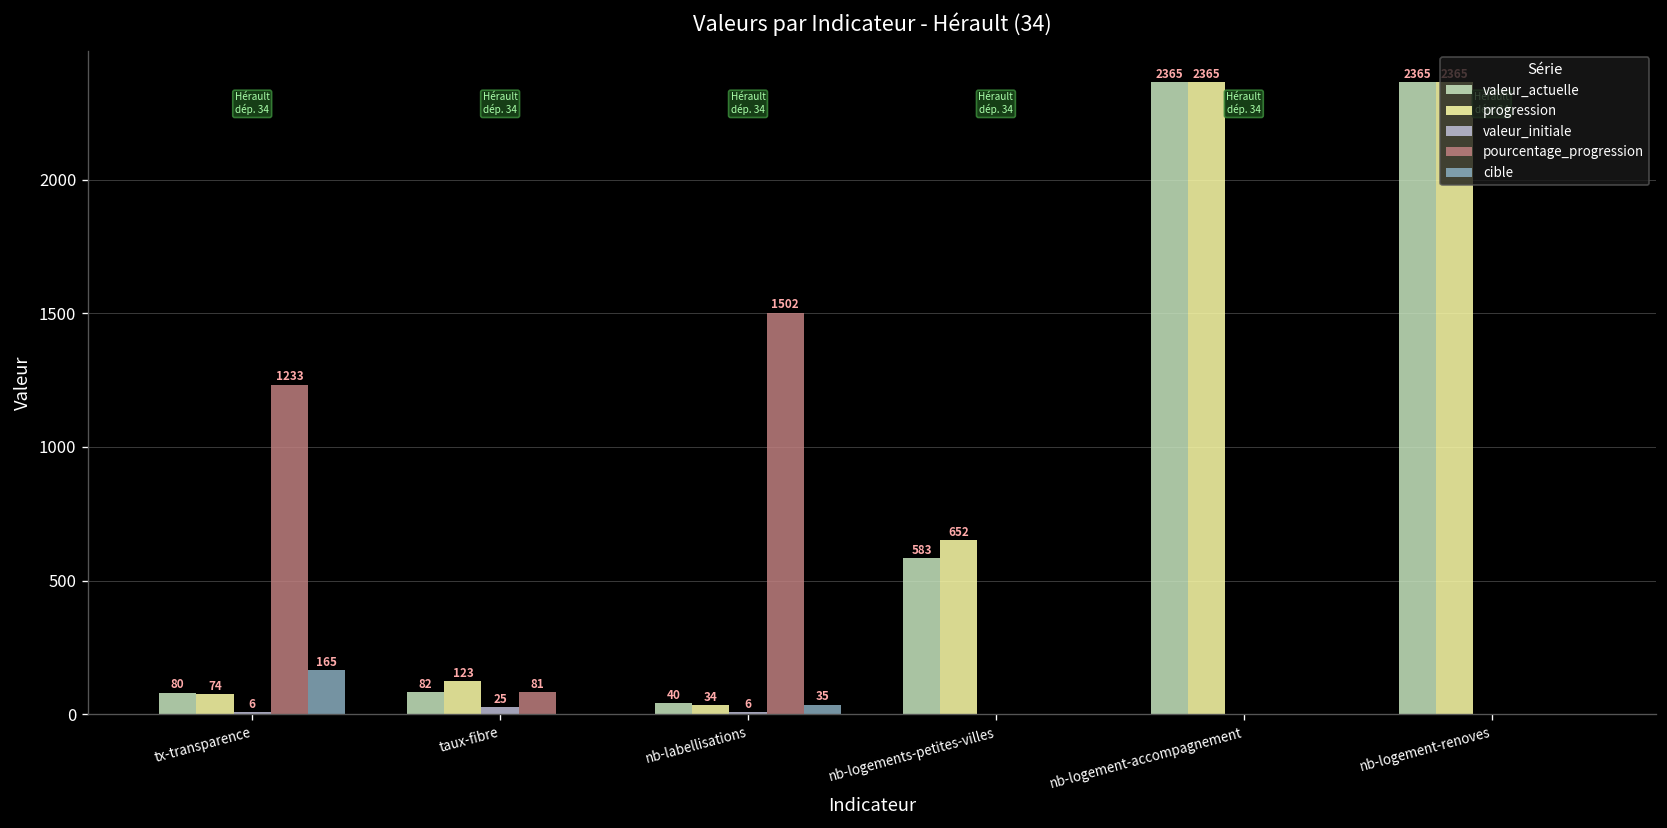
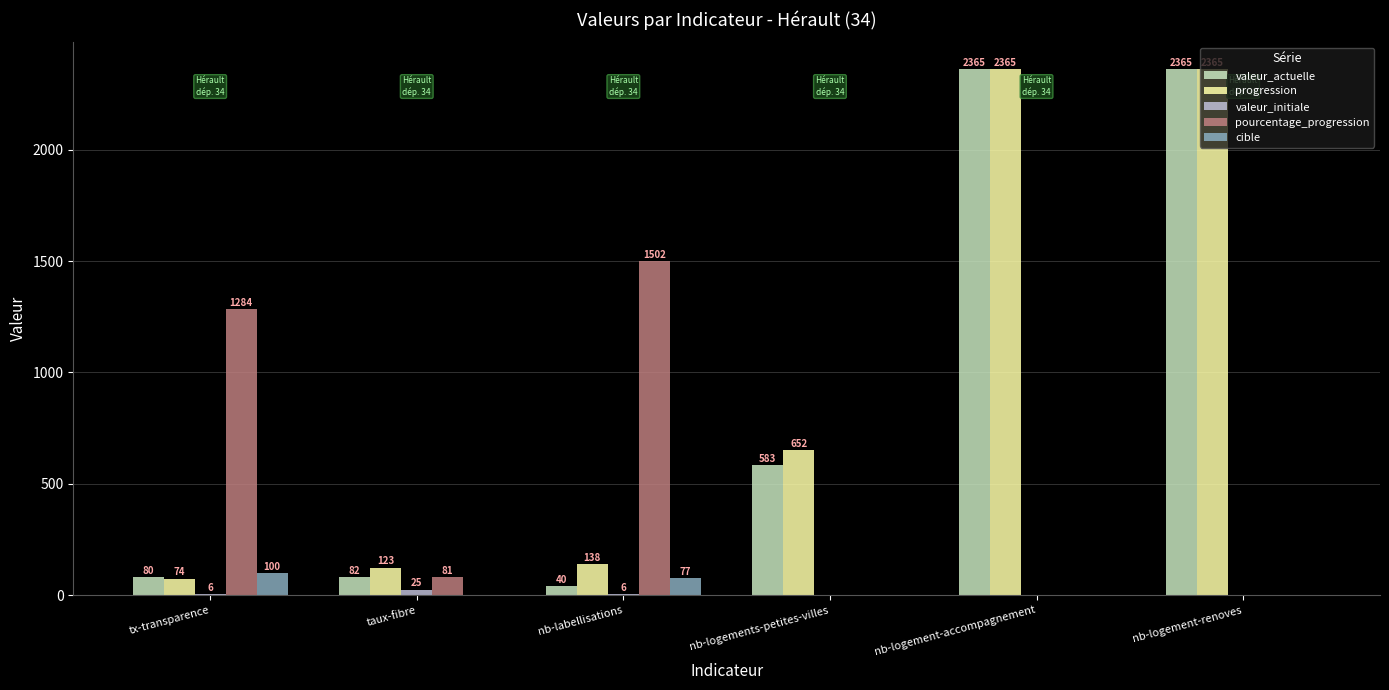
pourcentage_progression, tx-transparence: 1233 -> 1284
cible, tx-transparence: 165 -> 100
progression, nb-labellisations: 34 -> 138
cible, nb-labellisations: 35 -> 77
